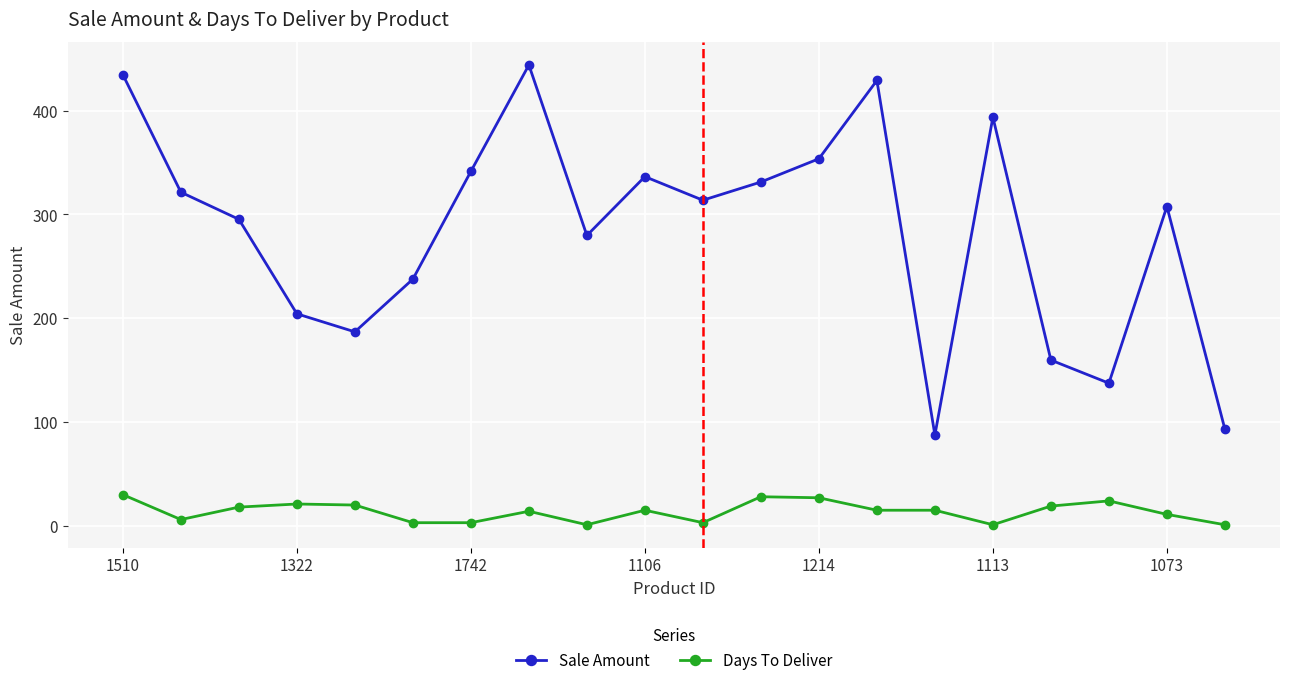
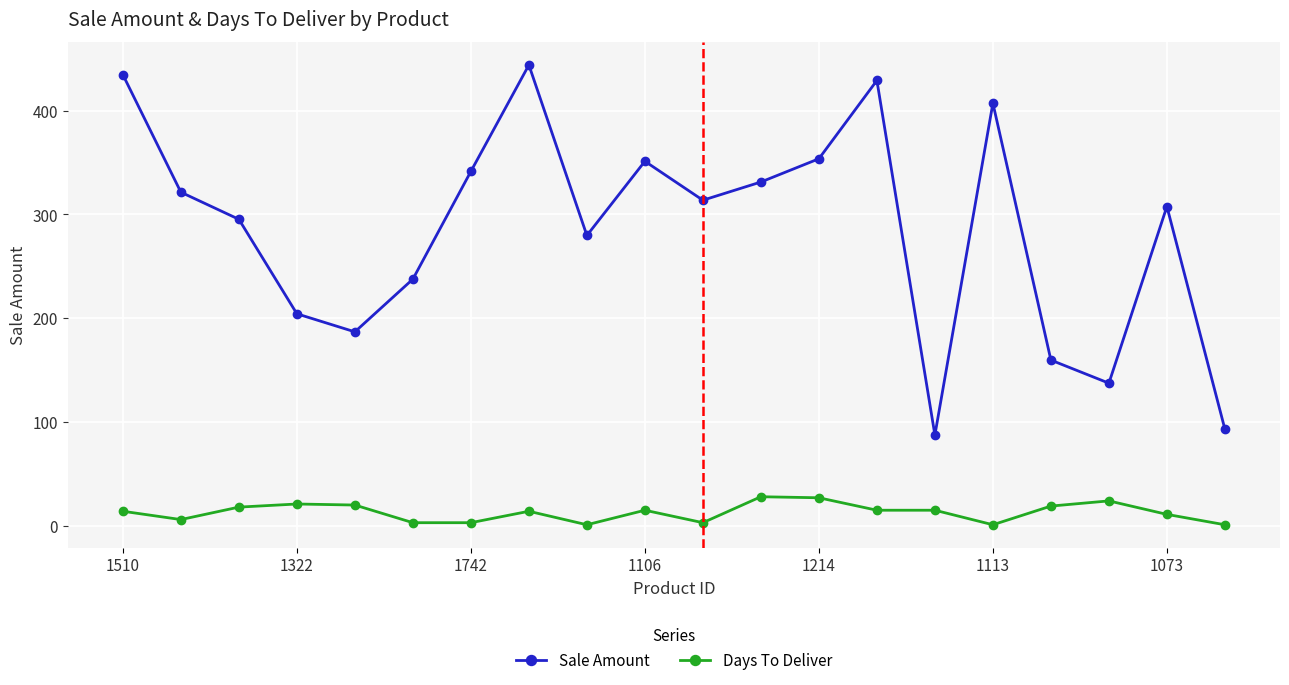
Days To Deliver, 1510: 30 -> 14
Sale Amount, 1106: 336 -> 351
Sale Amount, 1113: 394 -> 407
